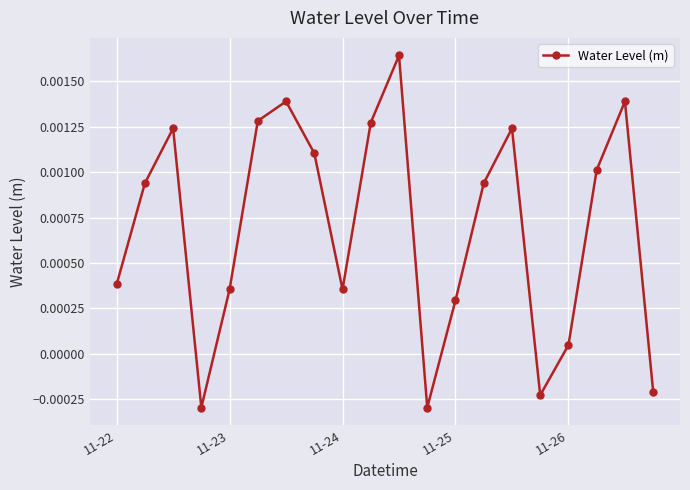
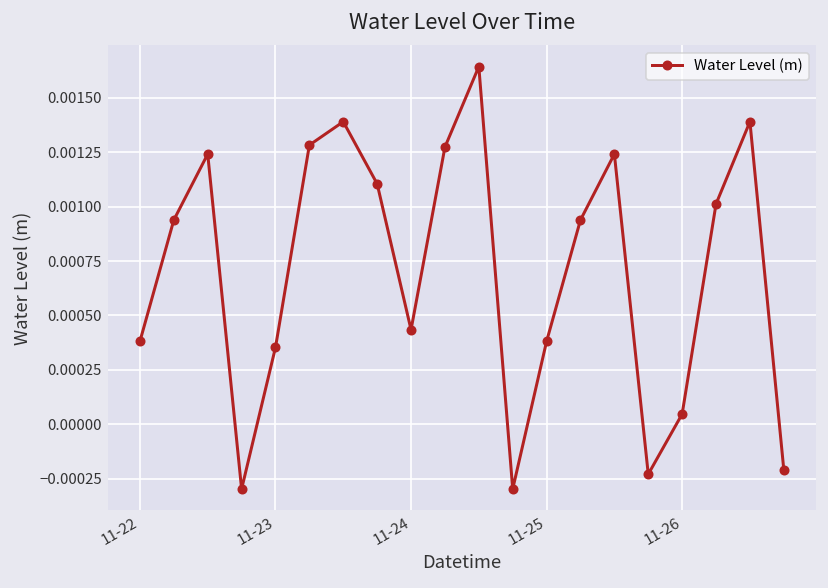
11-24: 0.00035 -> 0.00043
11-25: 0.00029 -> 0.00038
